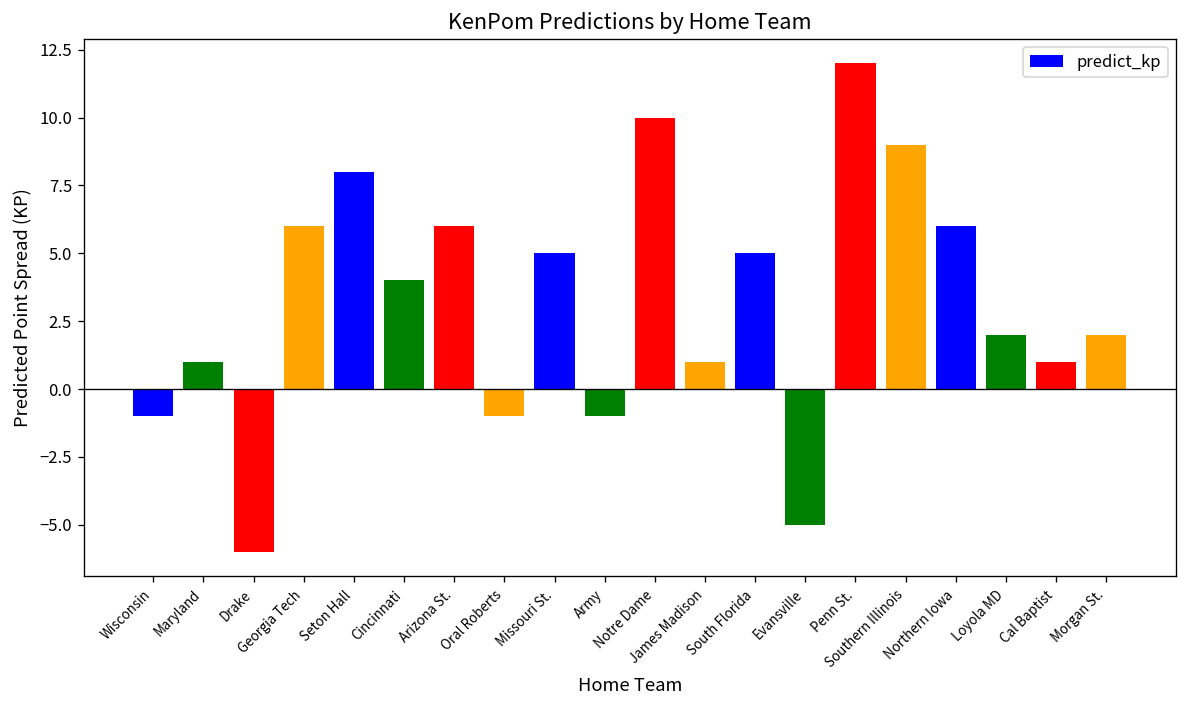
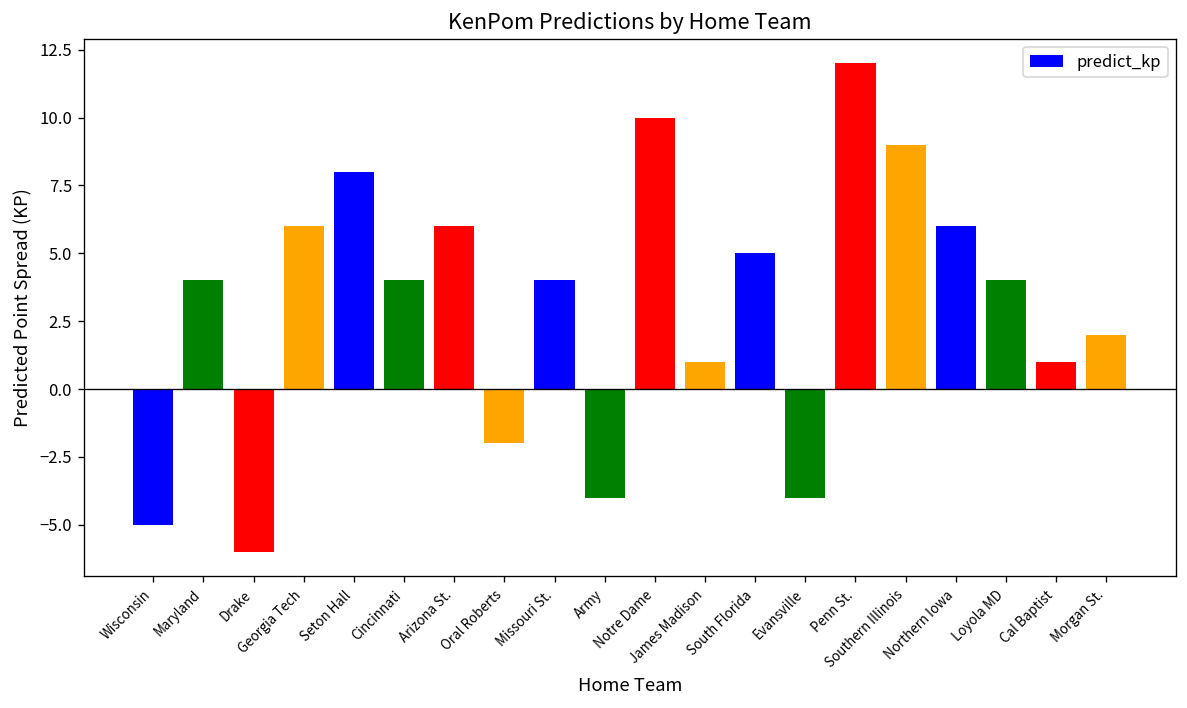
Wisconsin: -1 -> -5
Maryland: 1 -> 4
Oral Roberts: -1 -> -2
Missouri St.: 5 -> 4
Army: -1 -> -4
Evansville: -5 -> -4
Loyola MD: 2 -> 4
